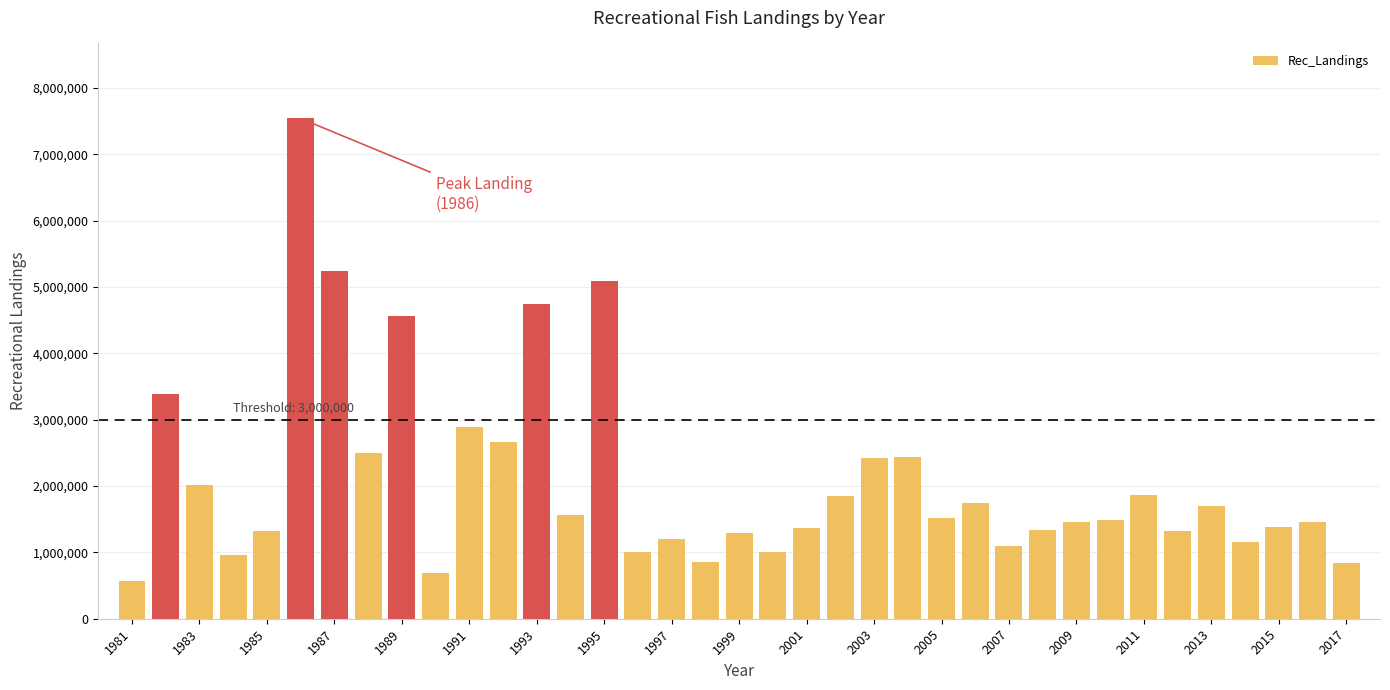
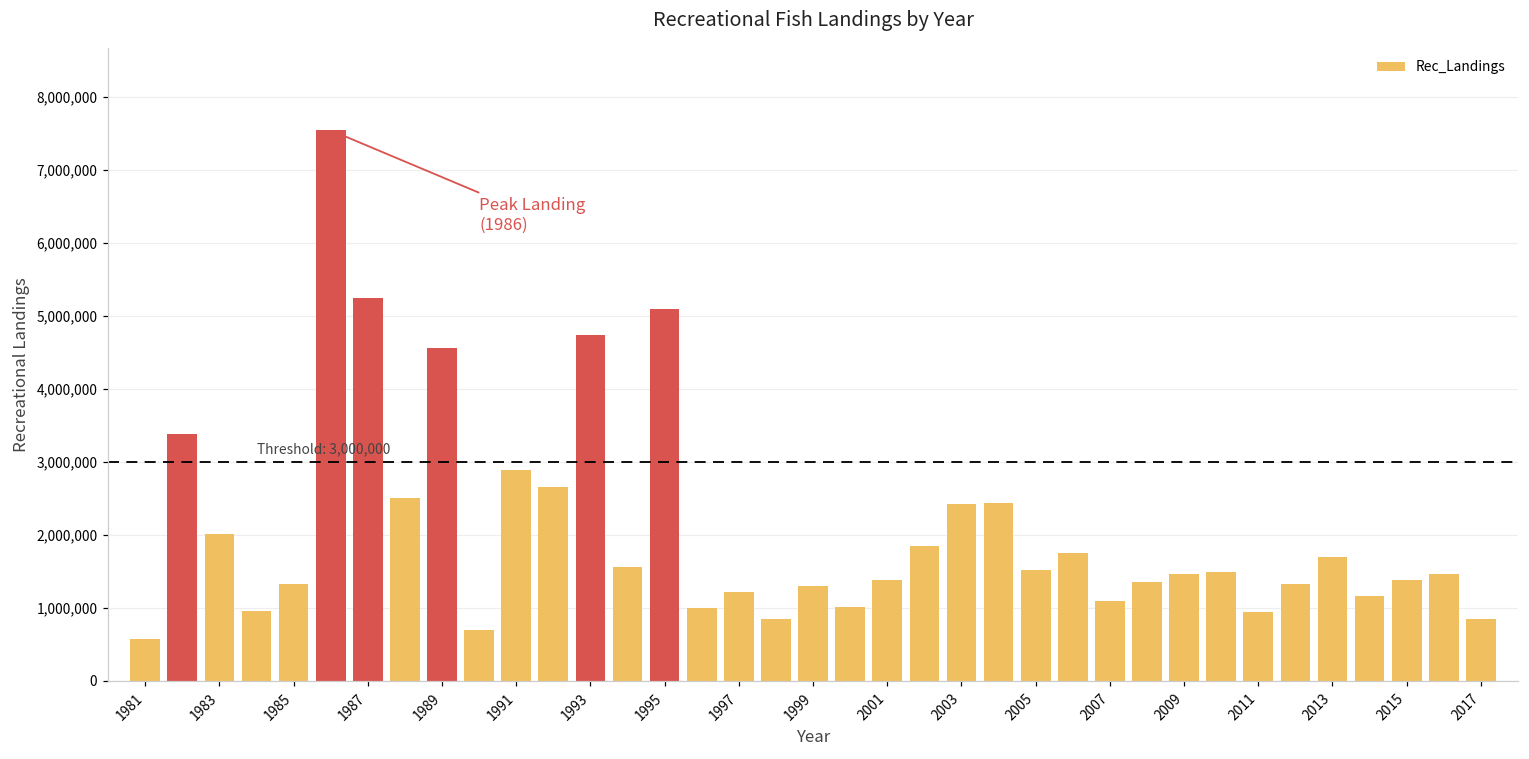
2011: 1,900,000 -> 900,000
